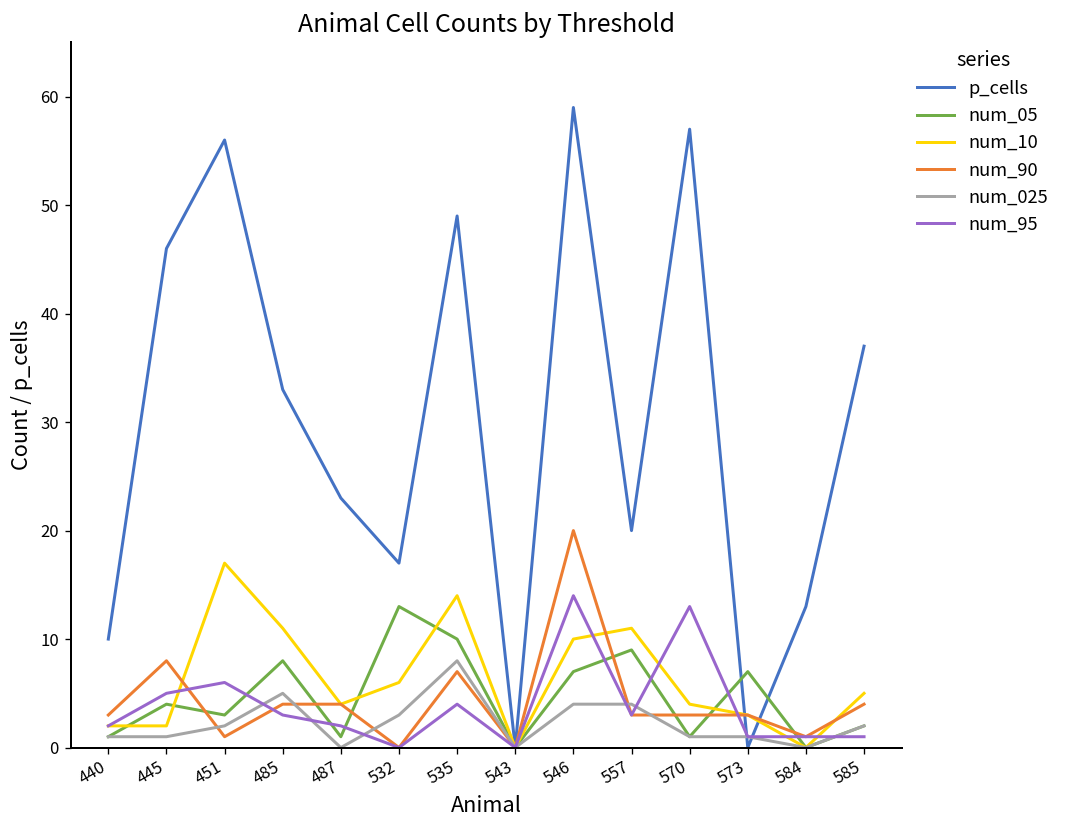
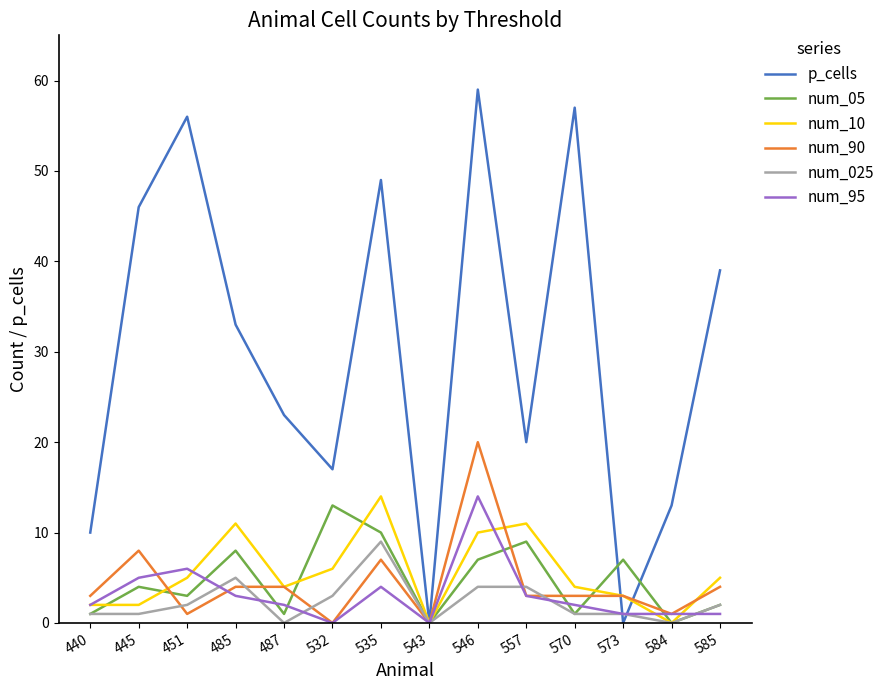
num_10, 451: 17 -> 5
num_025, 535: 8 -> 9
num_95, 570: 13 -> 2
p_cells, 585: 37 -> 39
